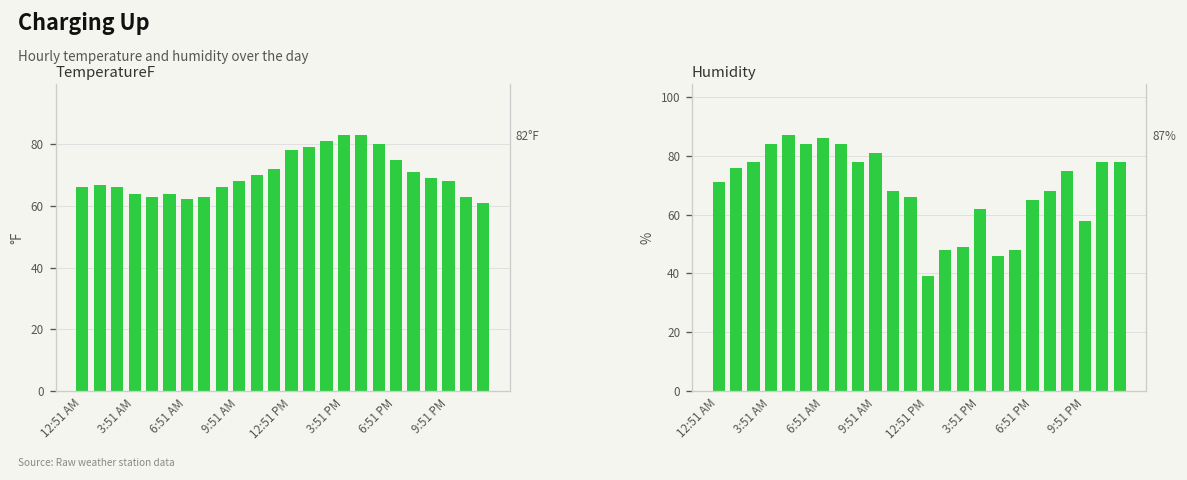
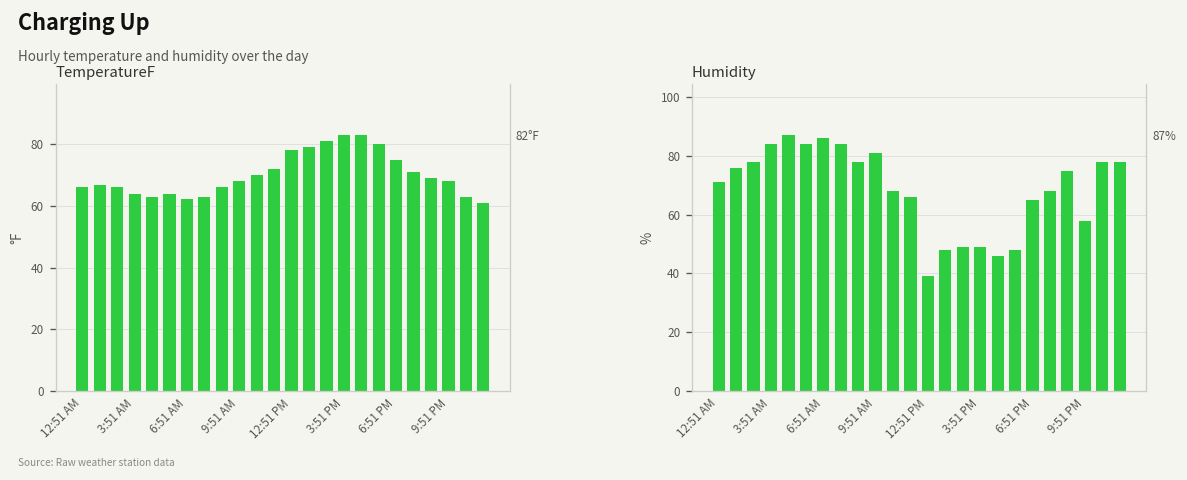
Humidity, 3:51 PM: 62 -> 49
